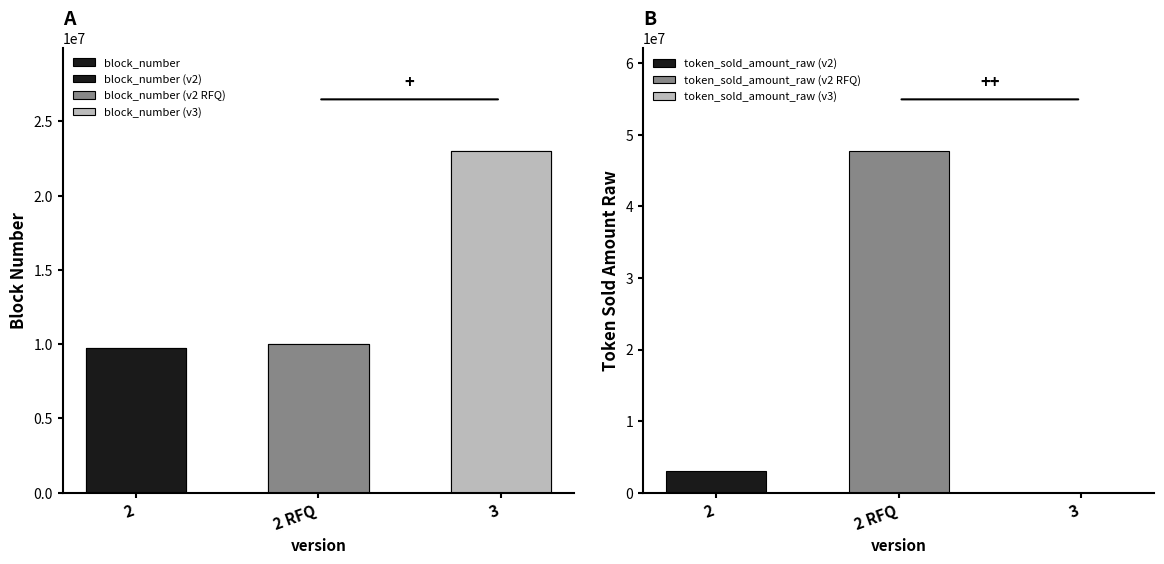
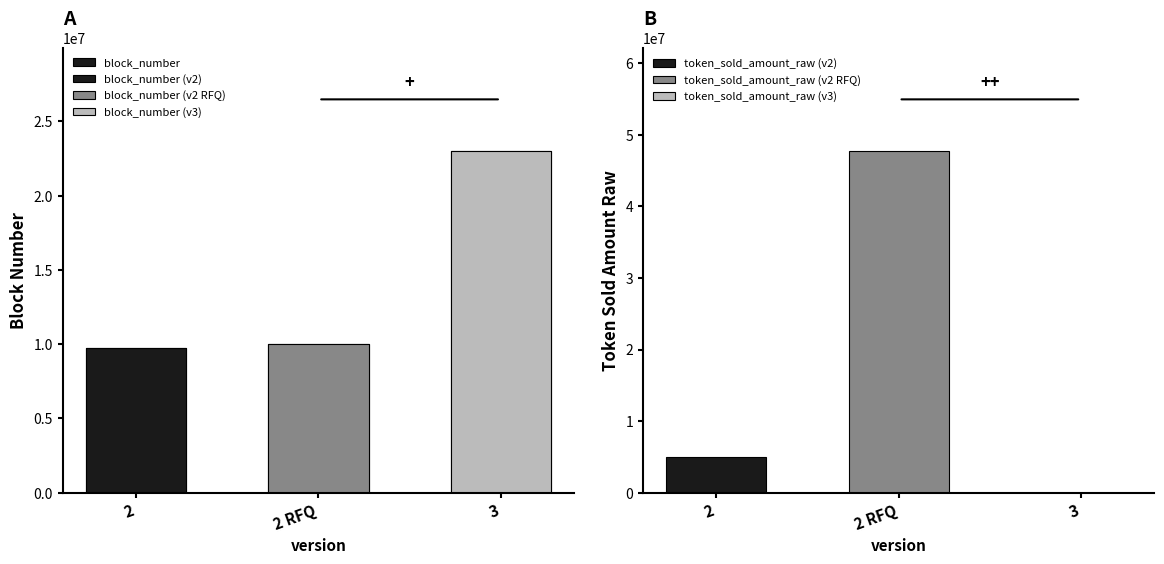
B, 2: 3000000 -> 5000000
